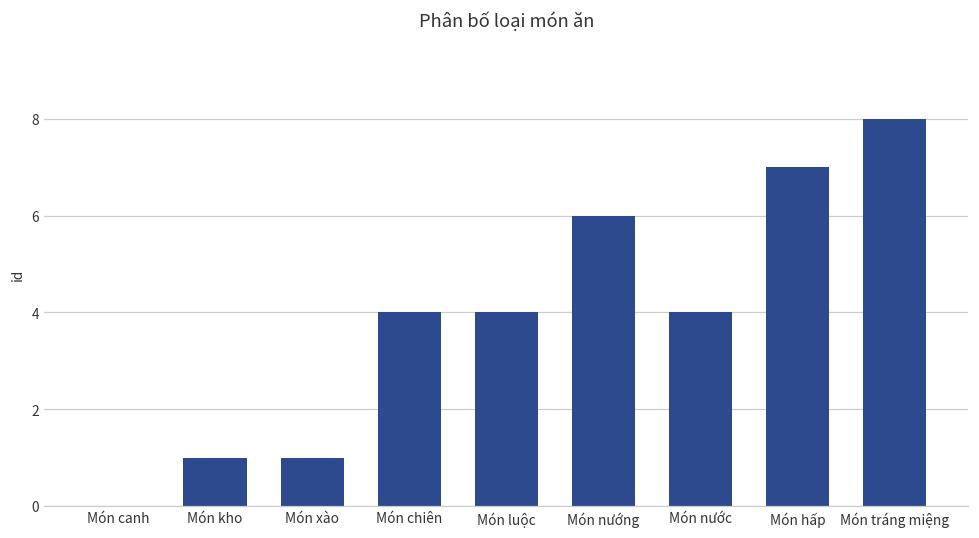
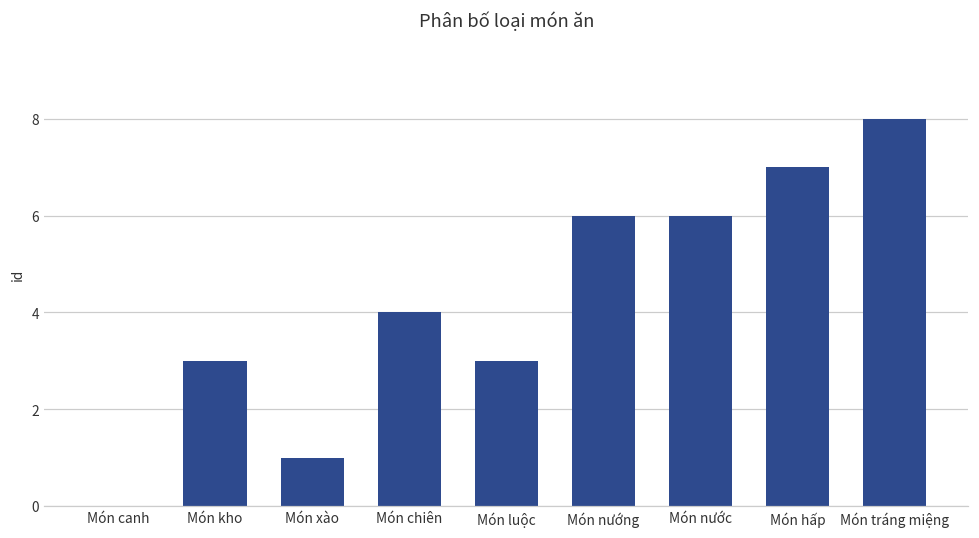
Món kho: 1 -> 3
Món luộc: 4 -> 3
Món nước: 4 -> 6
